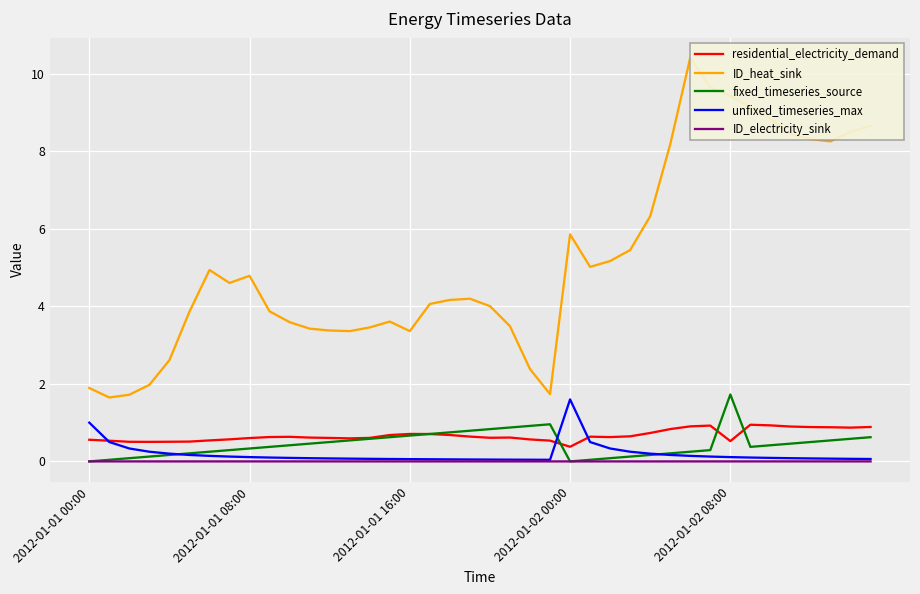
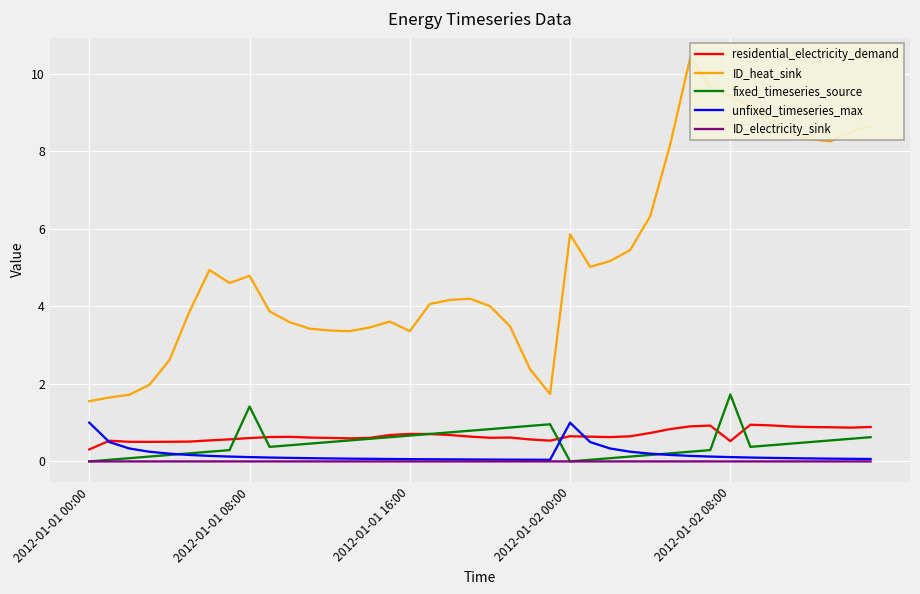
residential_electricity_demand, 2012-01-01 00:00: 0.6 -> 0.3
ID_heat_sink, 2012-01-01 00:00: 1.9 -> 1.6
fixed_timeseries_source, 2012-01-01 08:00: 0.3 -> 1.4
residential_electricity_demand, 2012-01-02 00:00: 0.4 -> 0.6
unfixed_timeseries_max, 2012-01-02 00:00: 1.6 -> 1.0
